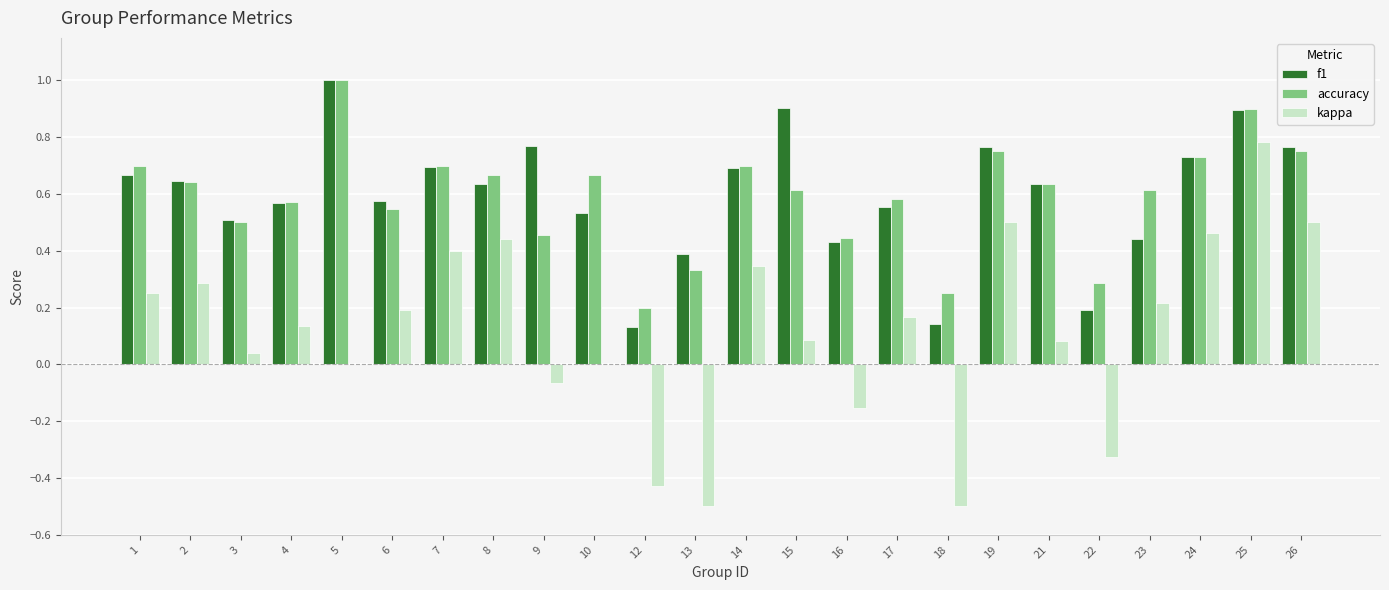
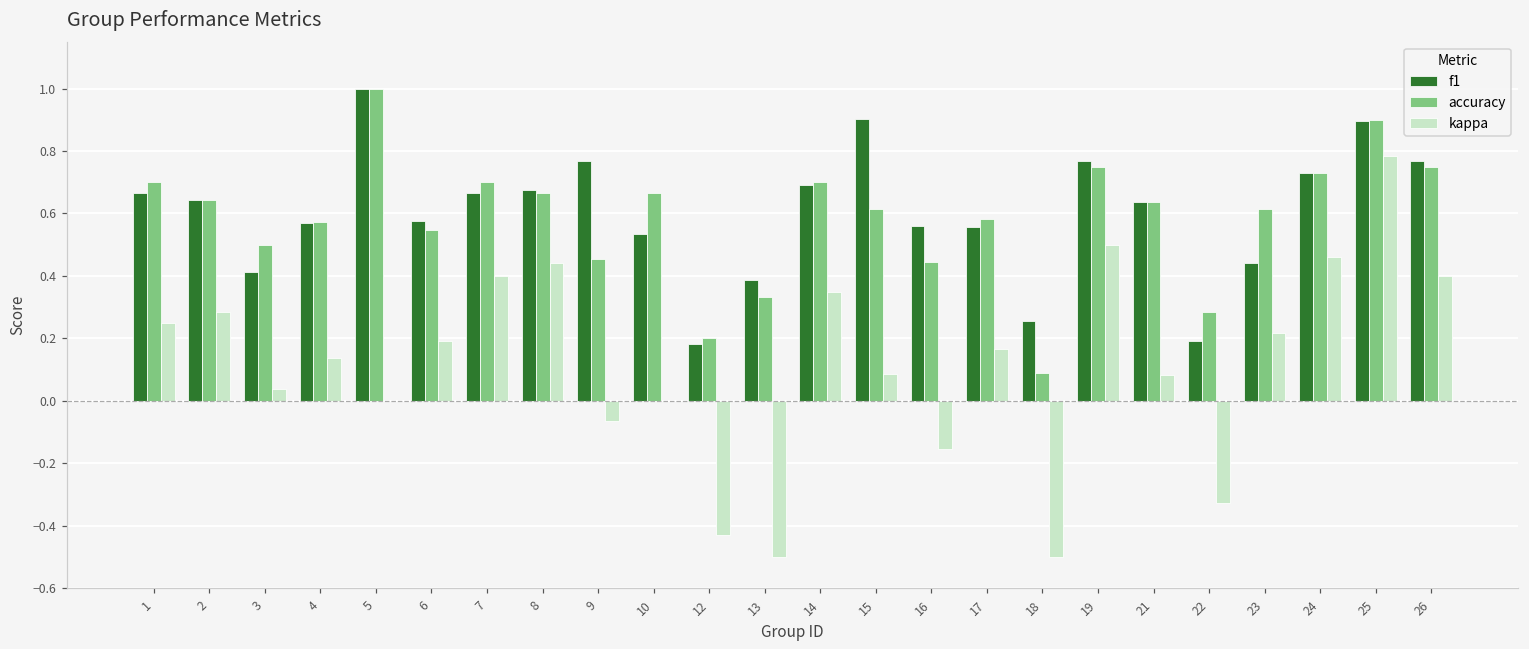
f1, 3: 0.51 -> 0.41
f1, 7: 0.70 -> 0.67
f1, 8: 0.64 -> 0.68
f1, 12: 0.13 -> 0.18
f1, 16: 0.43 -> 0.56
f1, 18: 0.14 -> 0.26
accuracy, 18: 0.25 -> 0.09
kappa, 26: 0.5 -> 0.4
